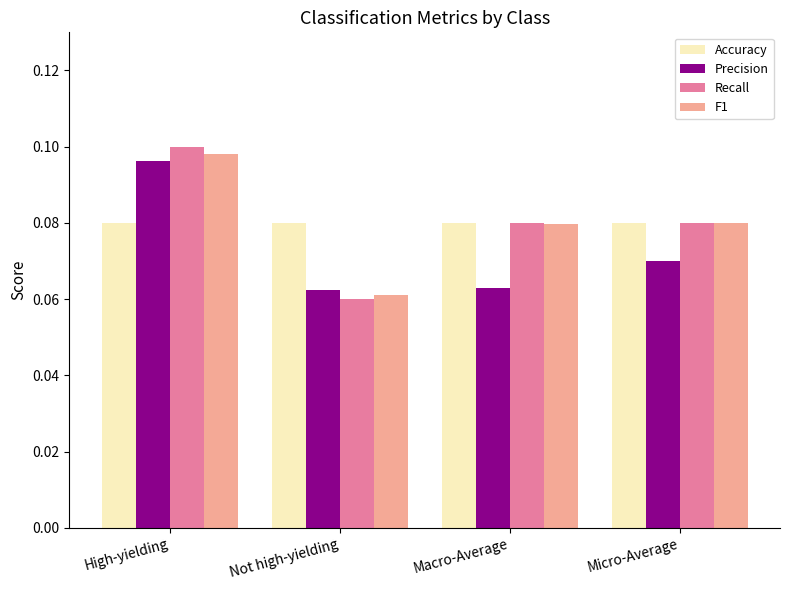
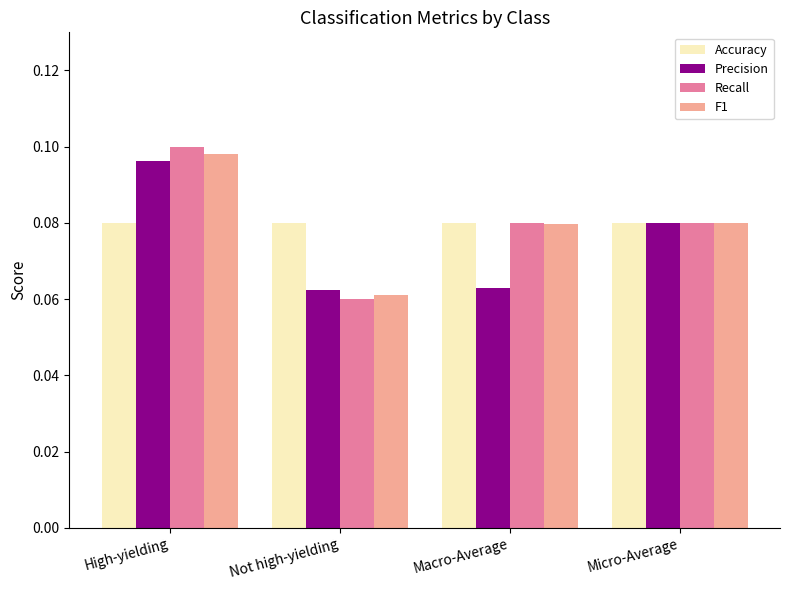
Precision, Micro-Average: 0.07 -> 0.08
